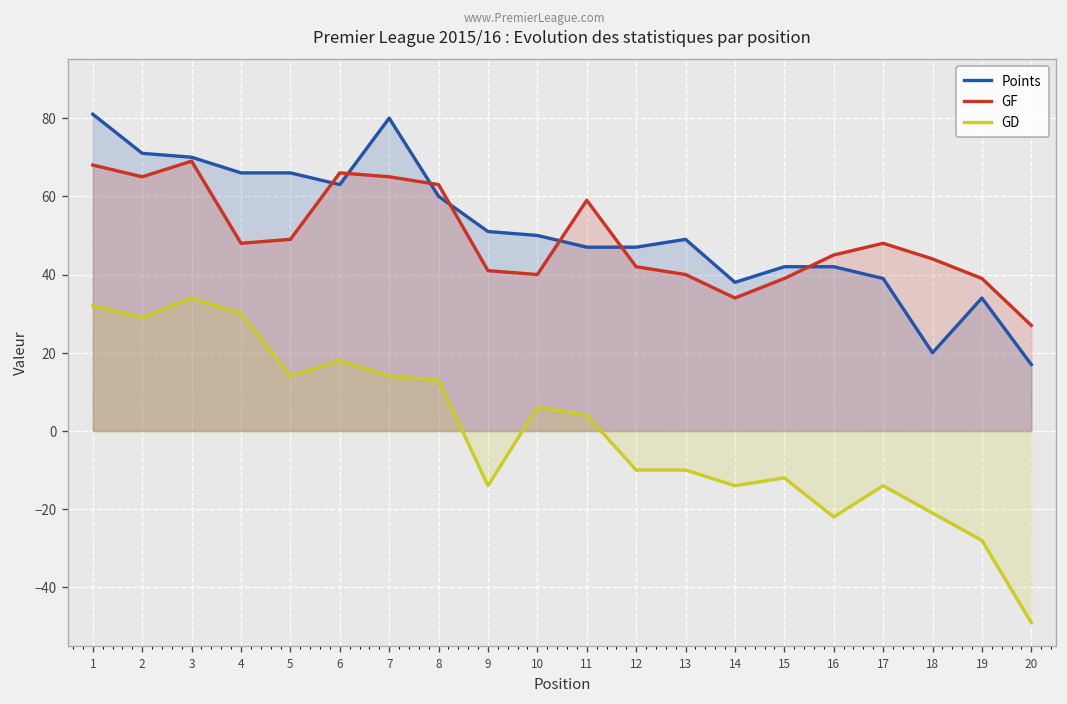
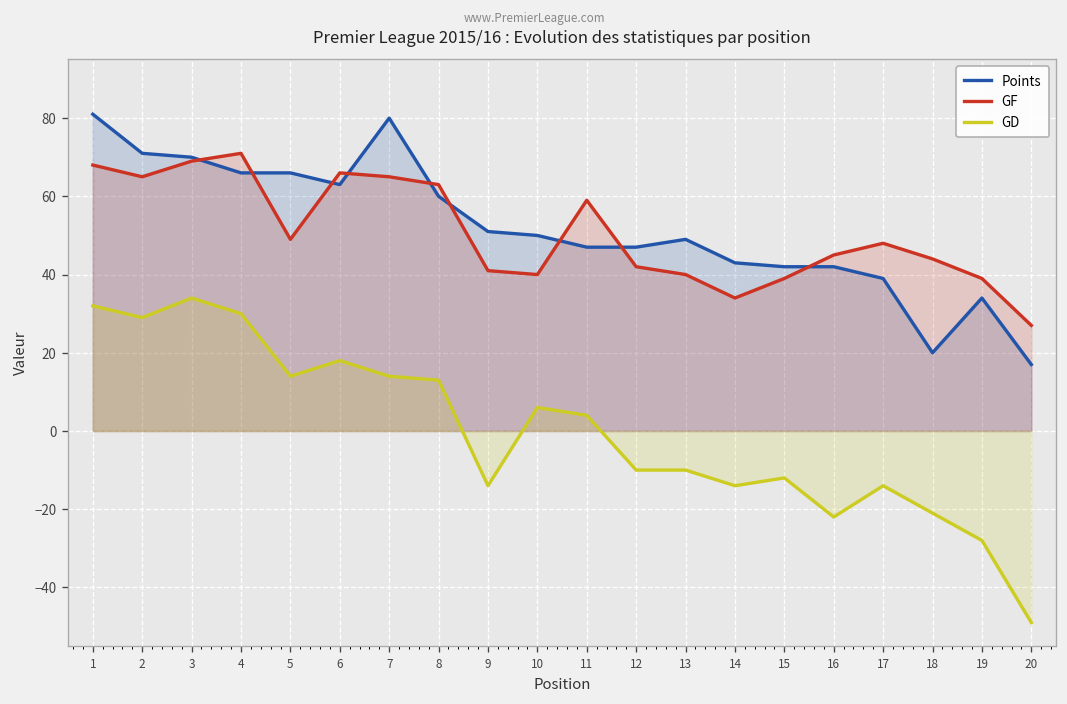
GF, 4: 48 -> 71
Points, 14: 38 -> 43
